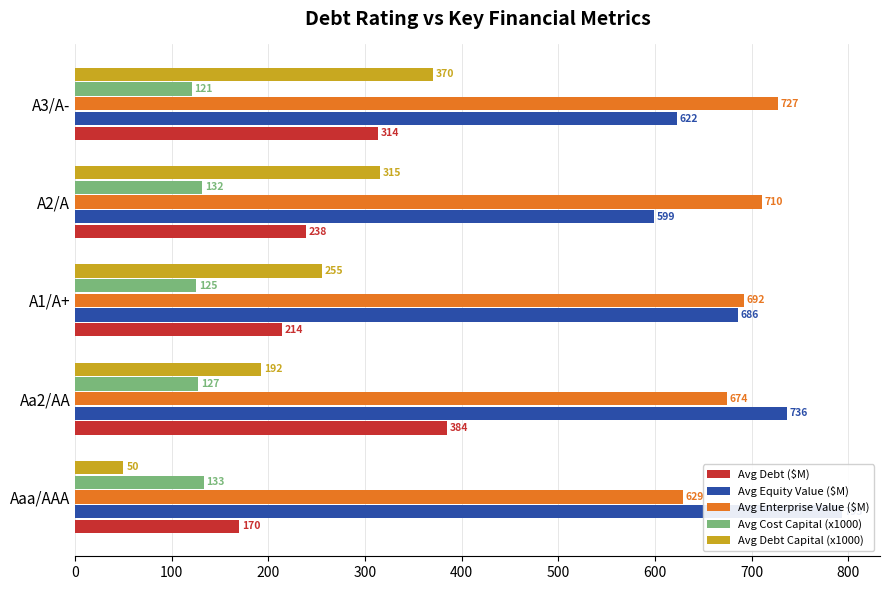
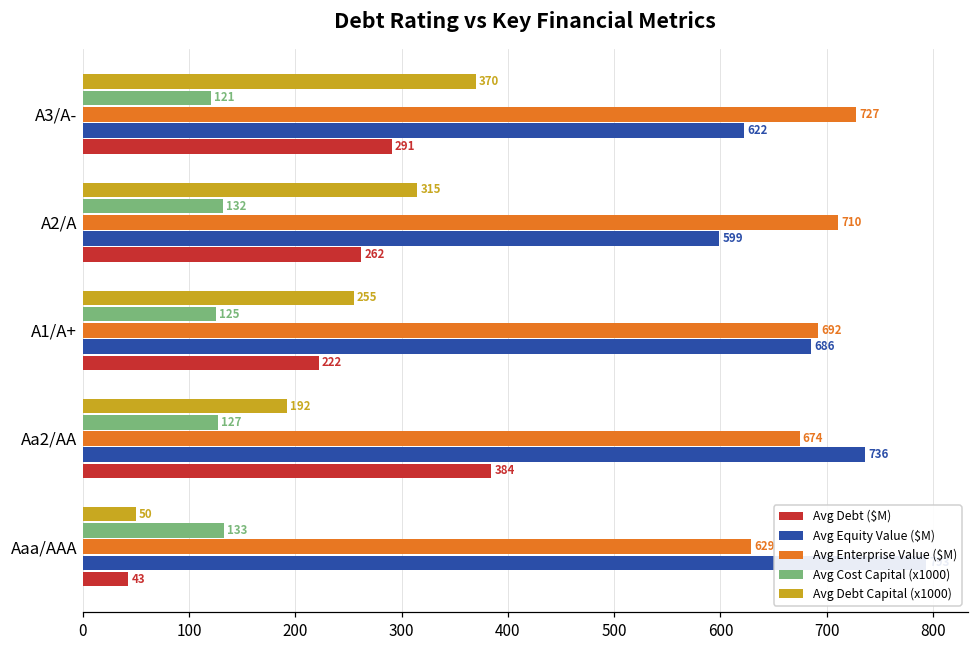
Avg Debt ($M), A3/A-: 314 -> 291
Avg Debt ($M), A2/A: 238 -> 262
Avg Debt ($M), A1/A+: 214 -> 222
Avg Debt ($M), Aaa/AAA: 170 -> 43
